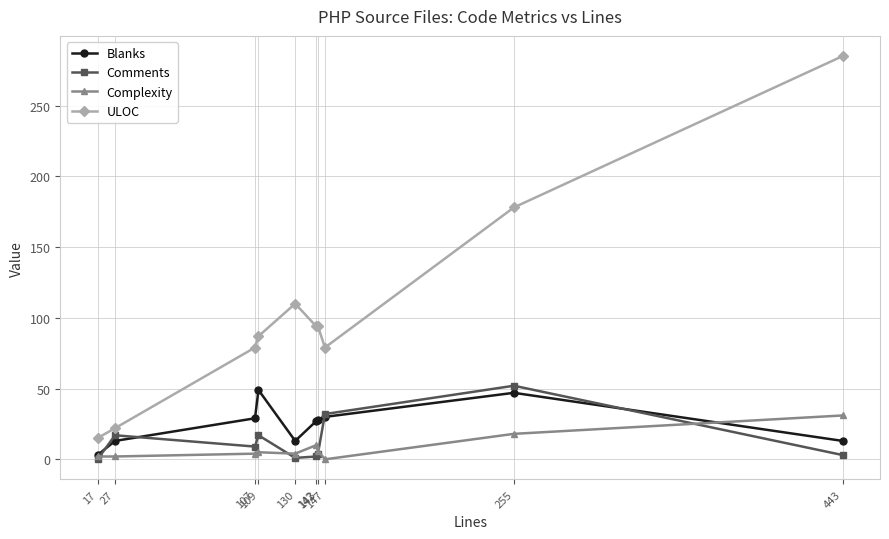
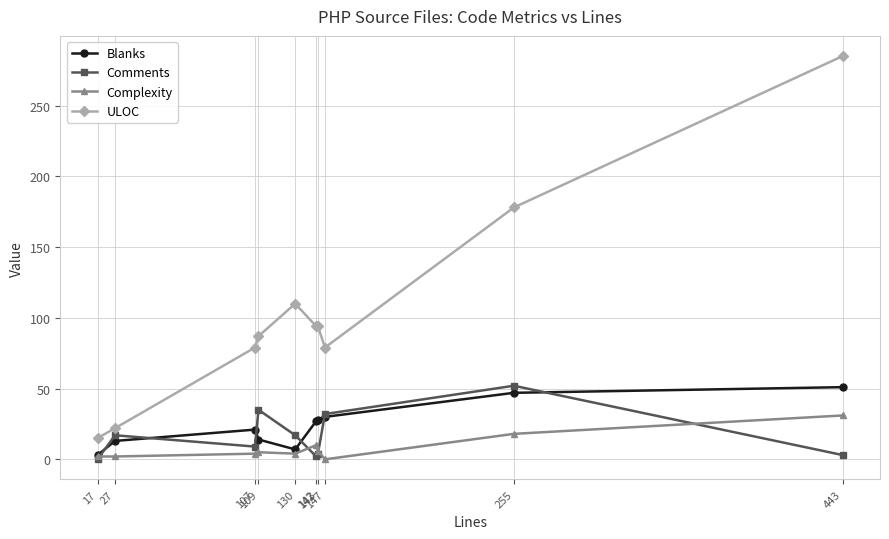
Blanks, 107: 29 -> 21
Blanks, 109: 49 -> 14
Comments, 109: 17 -> 35
Blanks, 130: 13 -> 7
Comments, 130: 1 -> 17
Blanks, 443: 13 -> 51
